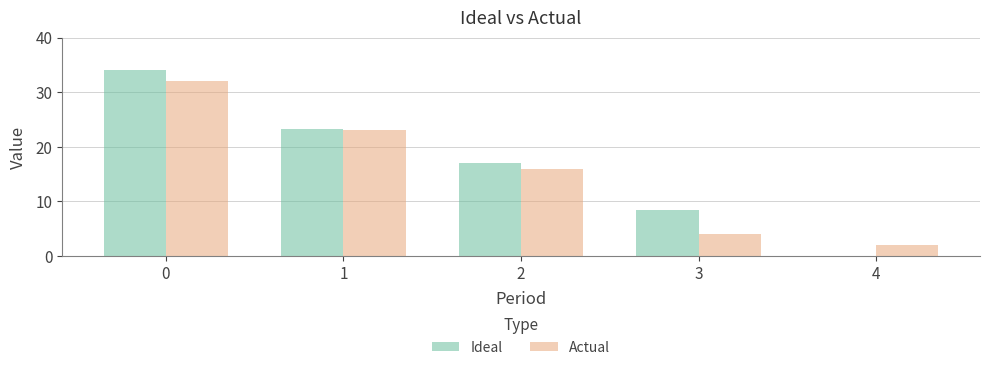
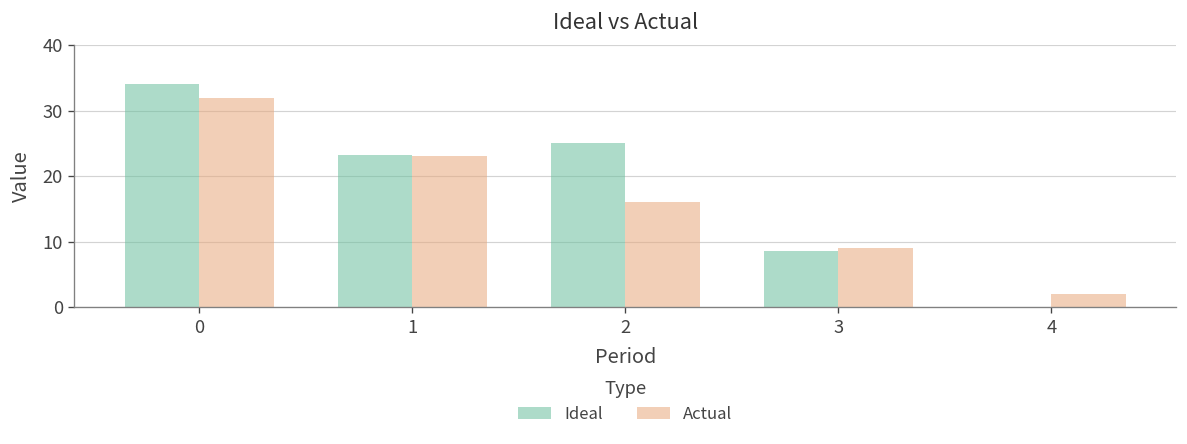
Ideal, 2: 17 -> 25
Actual, 3: 4 -> 9
